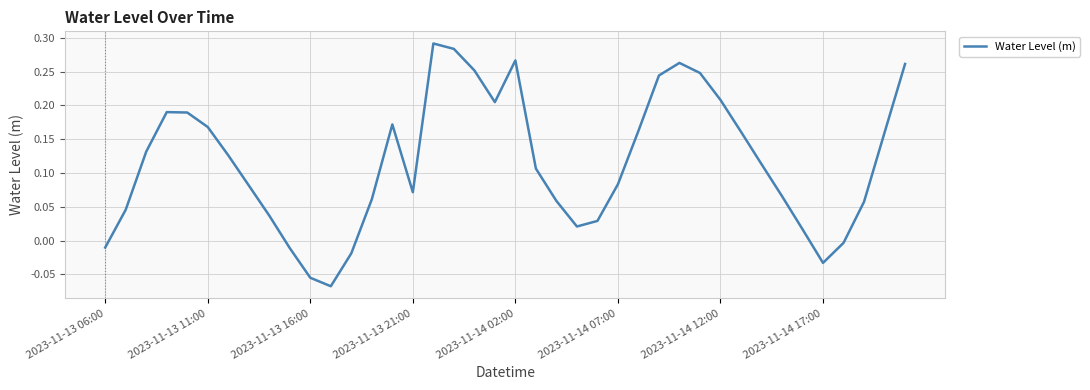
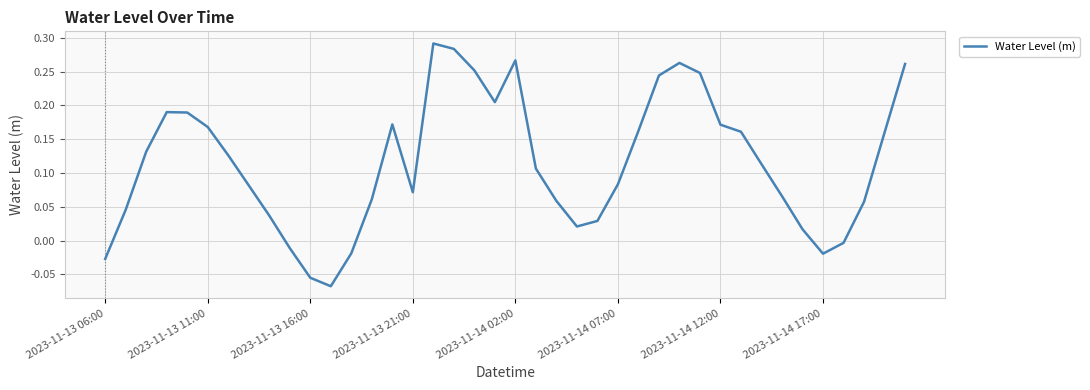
2023-11-13 06:00: -0.01 -> -0.03
2023-11-14 12:00: 0.21 -> 0.17
2023-11-14 17:00: -0.03 -> -0.02
